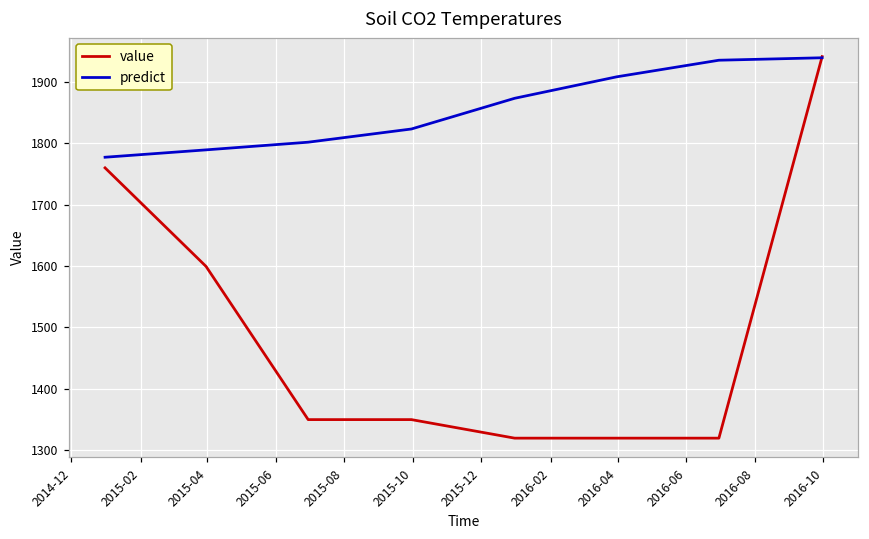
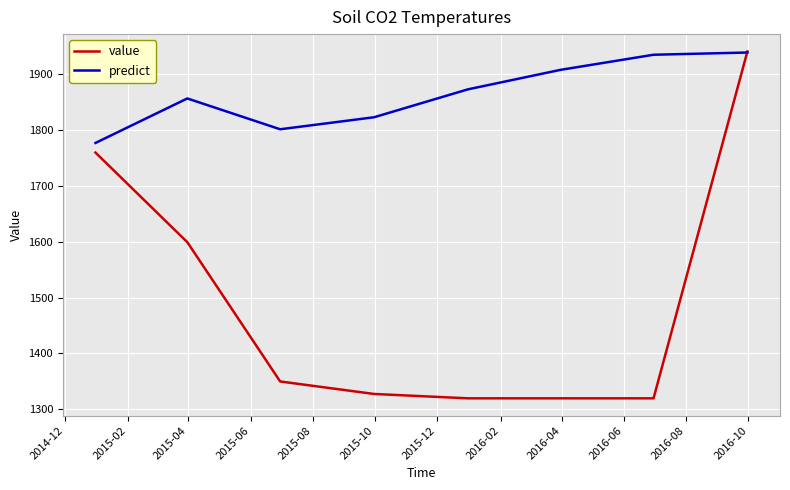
predict, 2015-04: 1790 -> 1860
value, 2015-10: 1350 -> 1330
